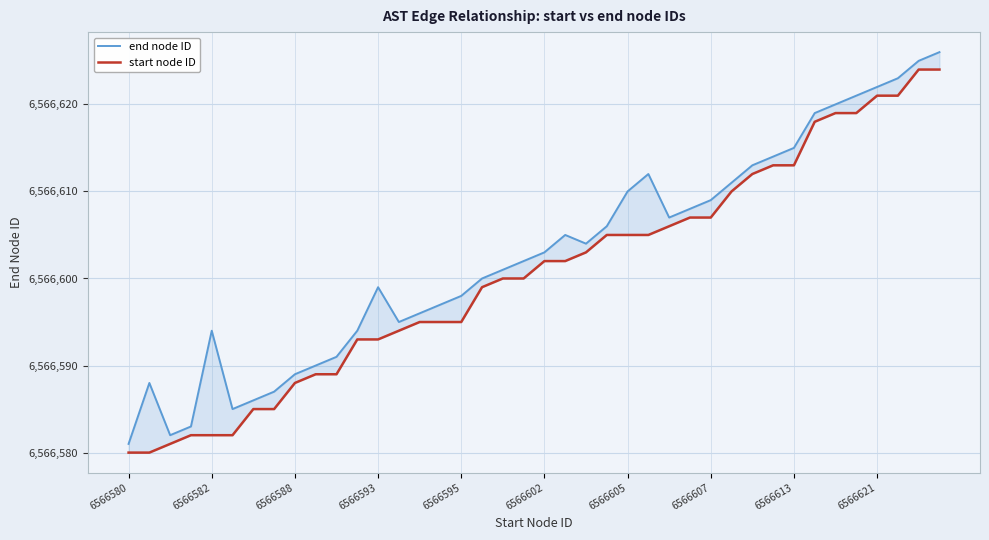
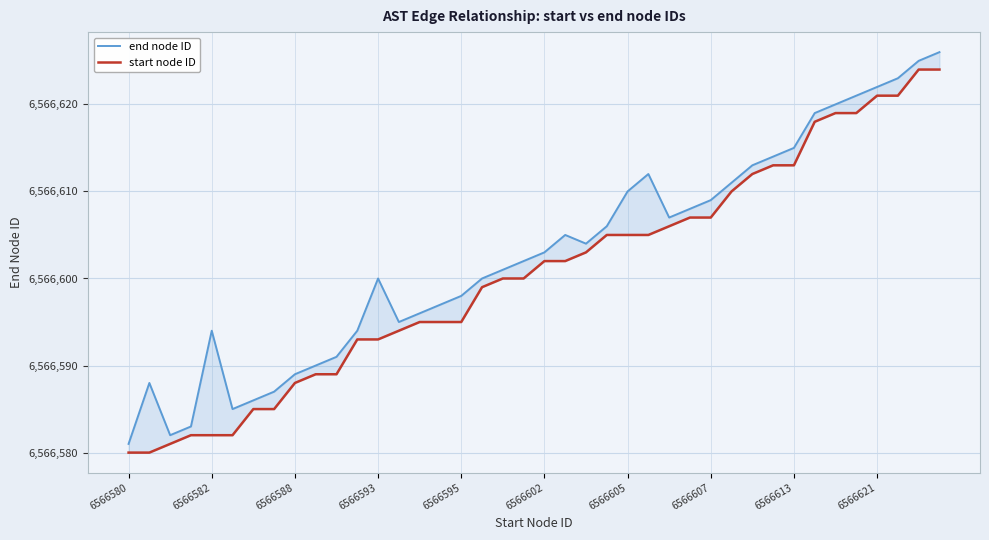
end node ID, 6566593: 6,566,599 -> 6,566,600
